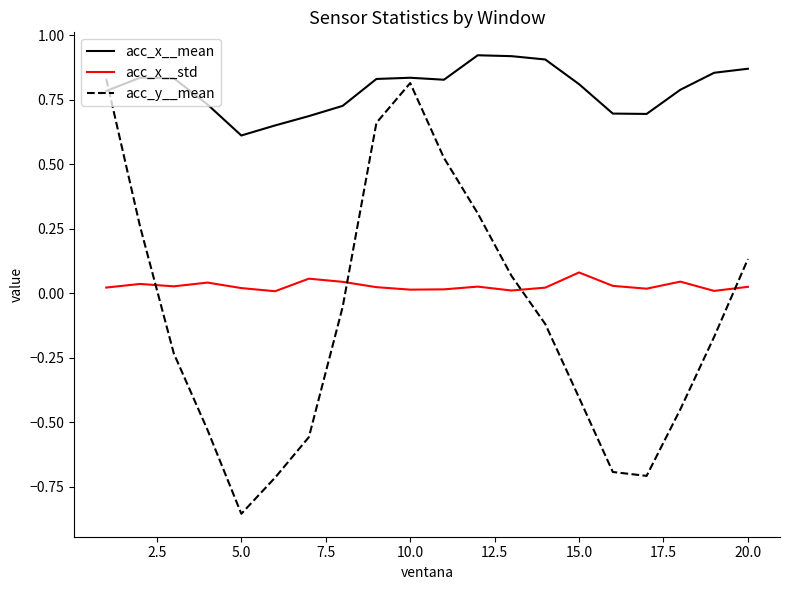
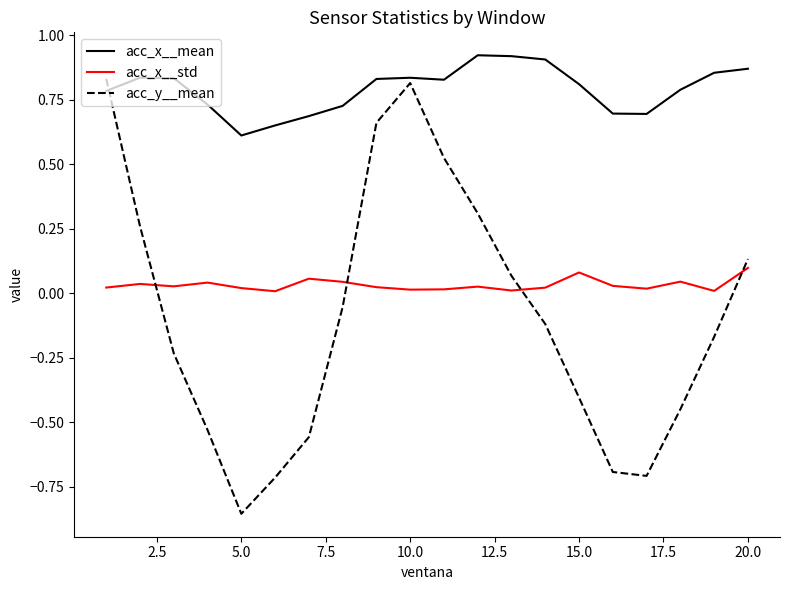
acc_x__std, 20.0: 0.03 -> 0.10
